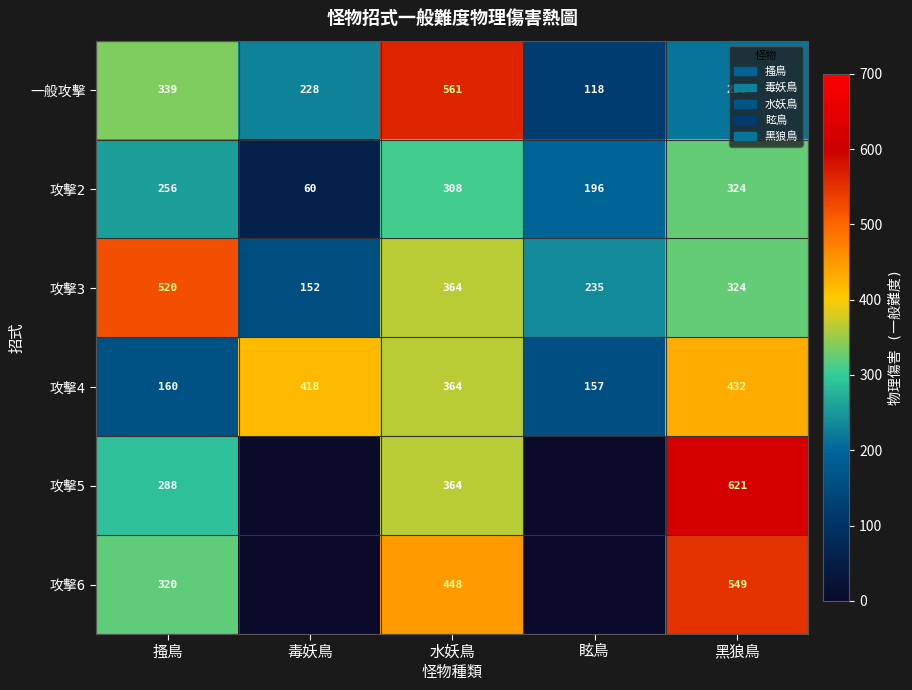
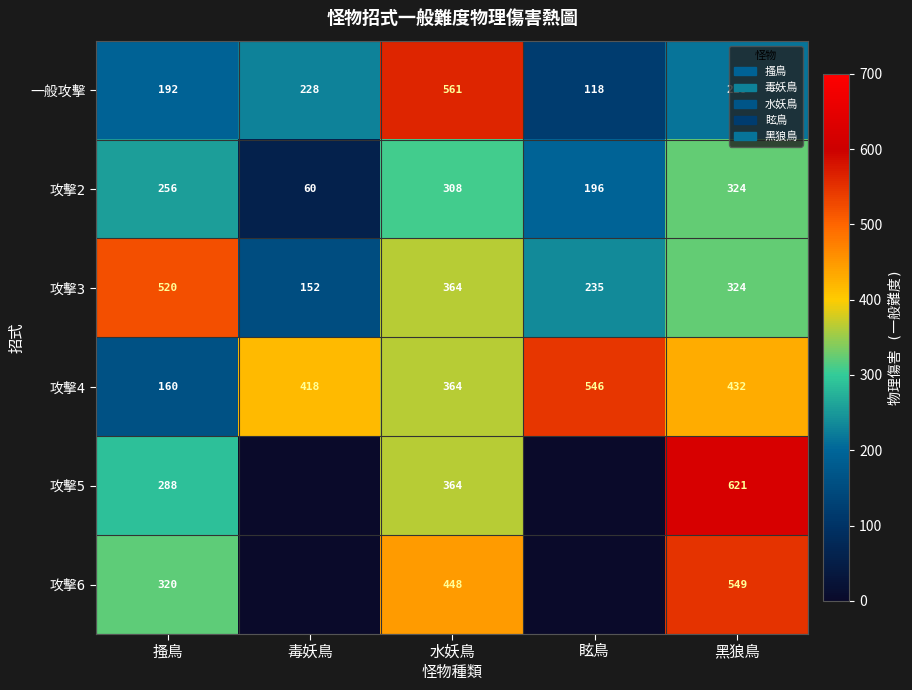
一般攻擊, 搔鳥: 339 -> 192
攻擊4, 眩鳥: 157 -> 546
